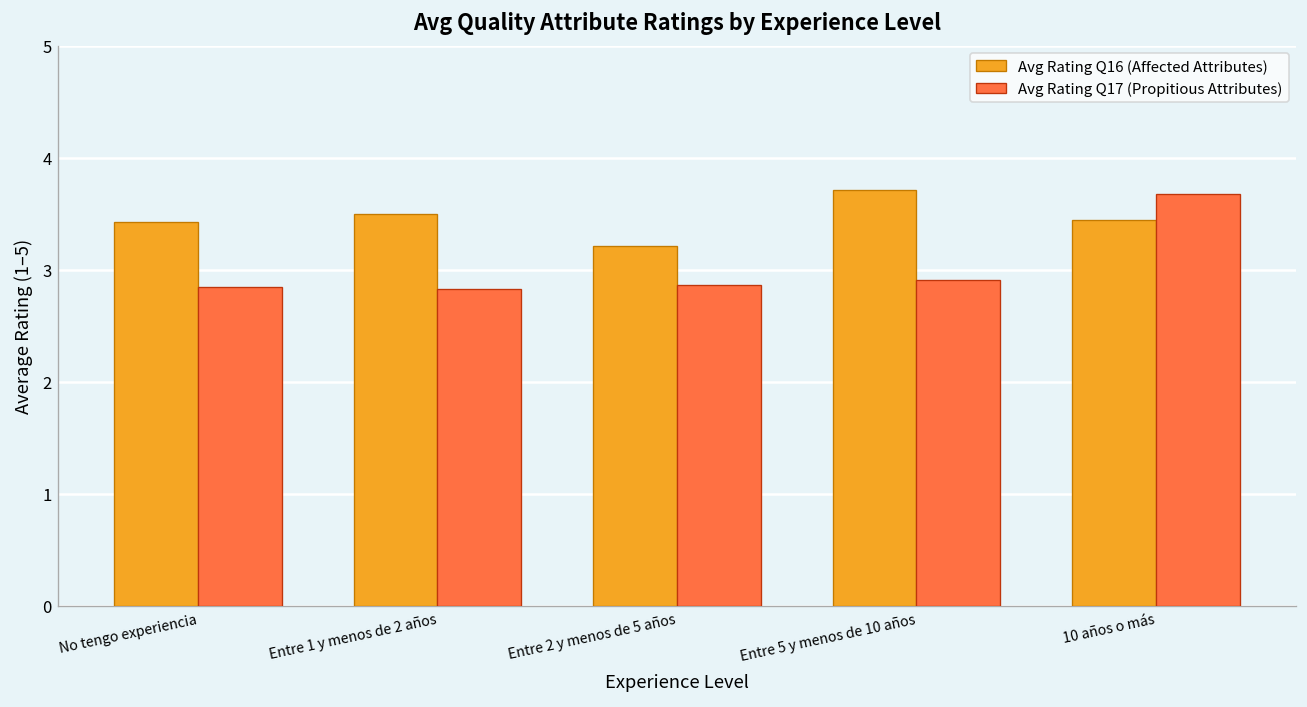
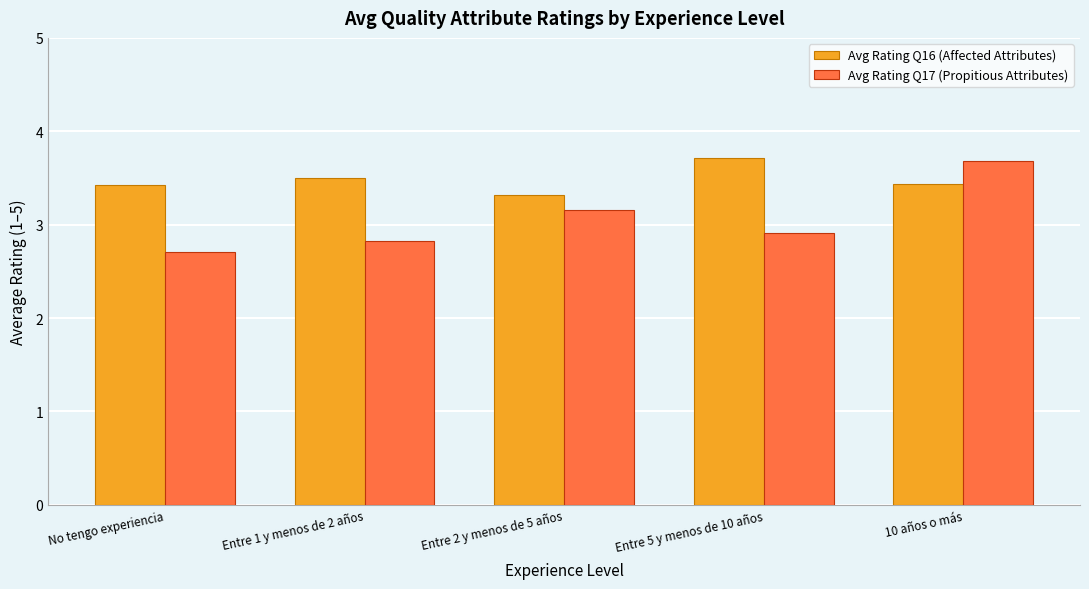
Avg Rating Q17 (Propitious Attributes), No tengo experiencia: 2.9 -> 2.7
Avg Rating Q16 (Affected Attributes), Entre 2 y menos de 5 años: 3.2 -> 3.3
Avg Rating Q17 (Propitious Attributes), Entre 2 y menos de 5 años: 2.9 -> 3.2
